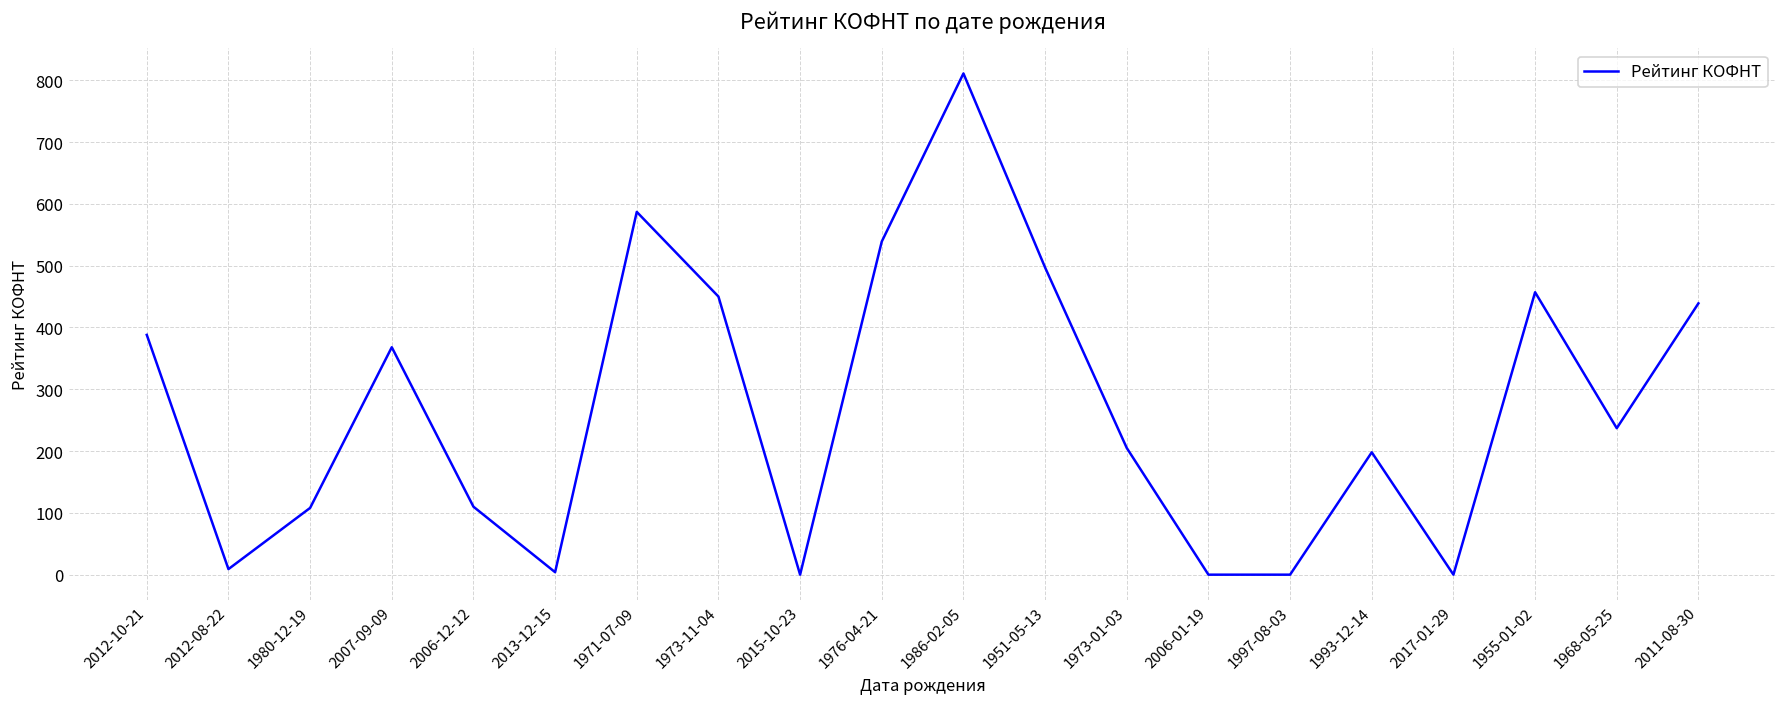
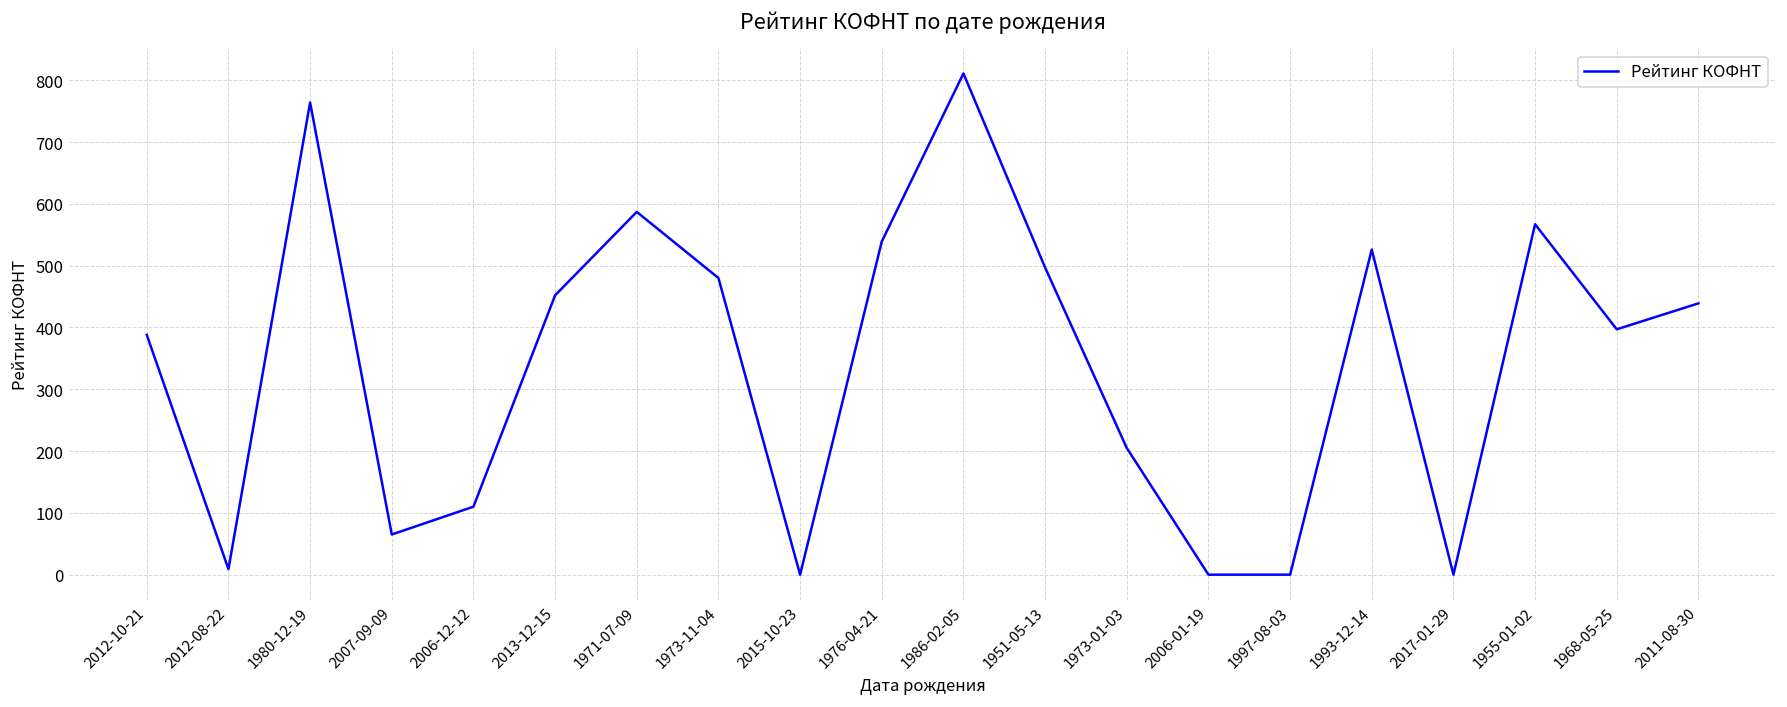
1980-12-19: 110 -> 760
2007-09-09: 370 -> 70
2013-12-15: 0 -> 450
1973-11-04: 450 -> 480
1993-12-14: 200 -> 530
1955-01-02: 460 -> 570
1968-05-25: 240 -> 400
